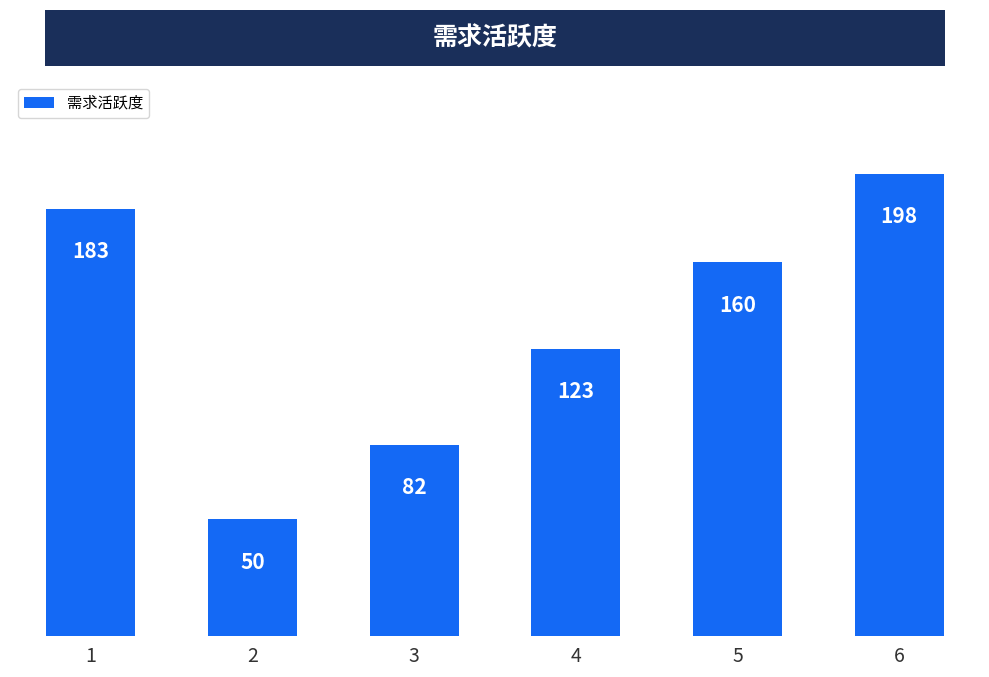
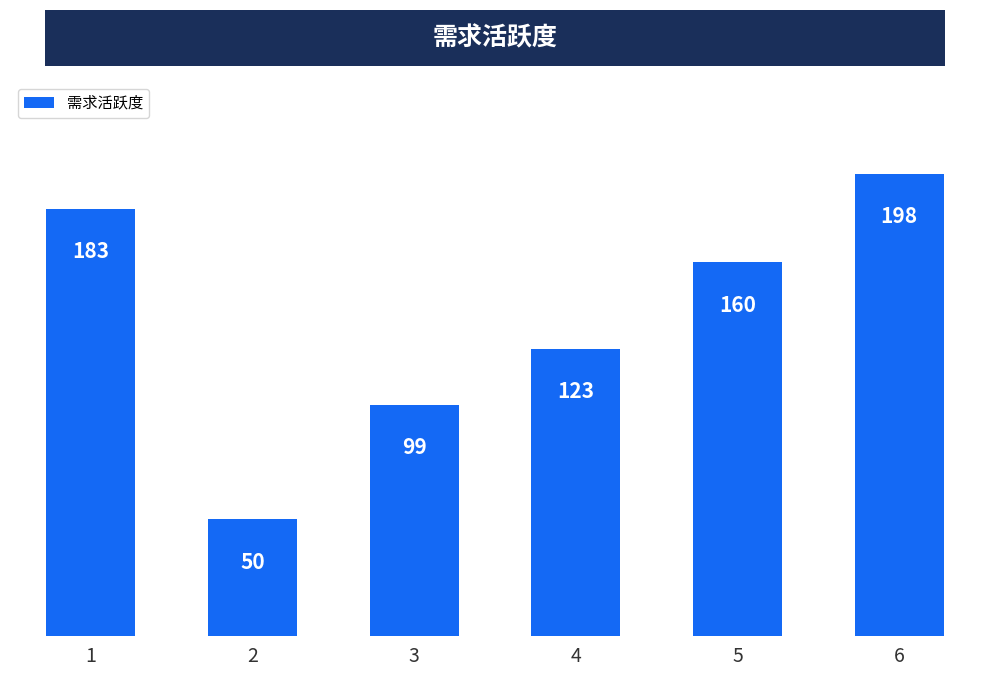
3: 82 -> 99
